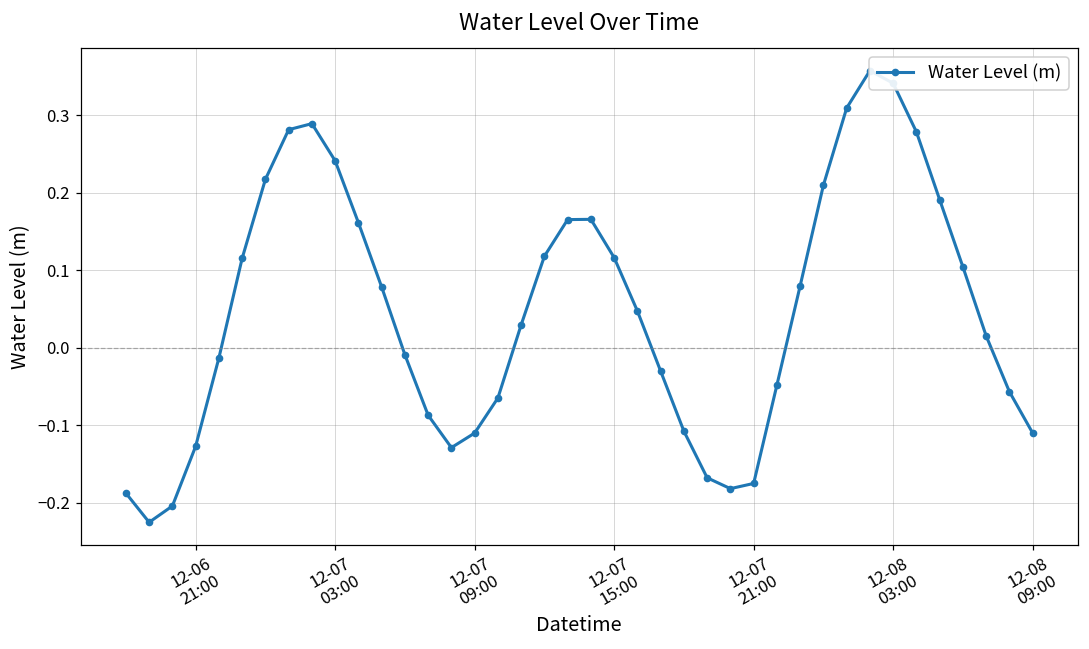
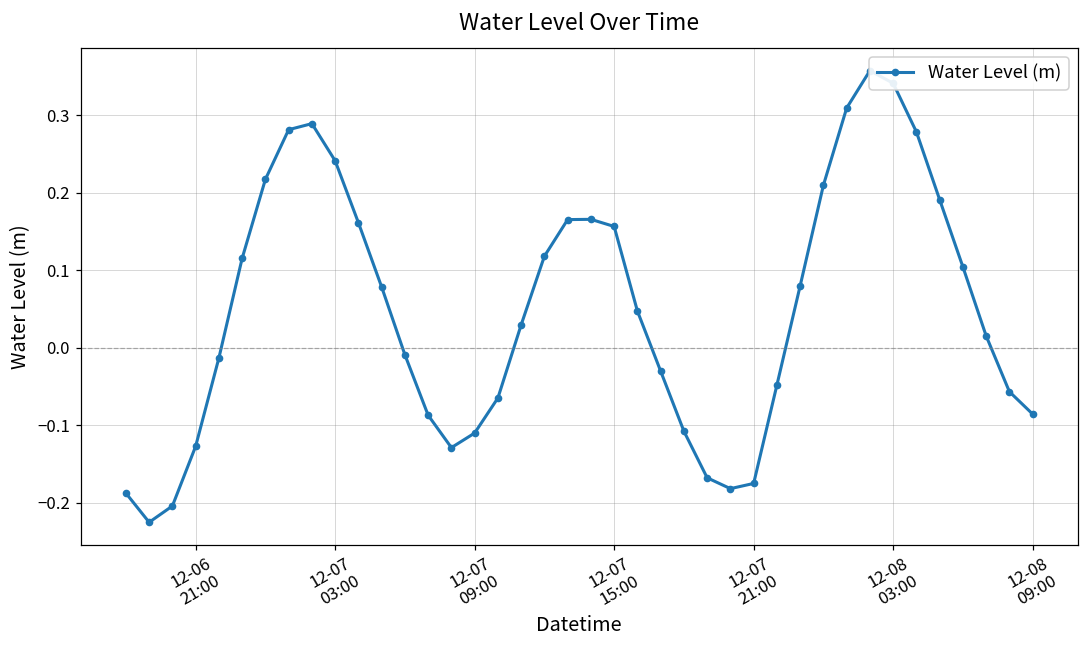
12-07 15:00: 0.12 -> 0.16
12-08 09:00: -0.11 -> -0.09
